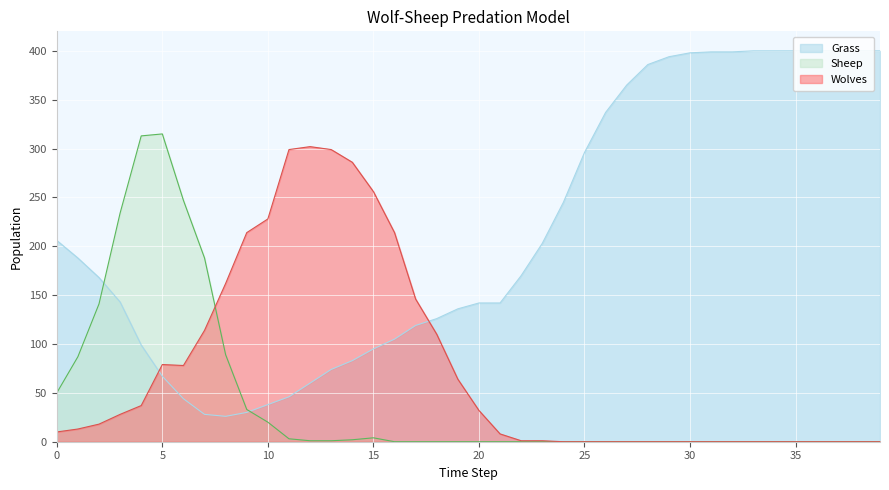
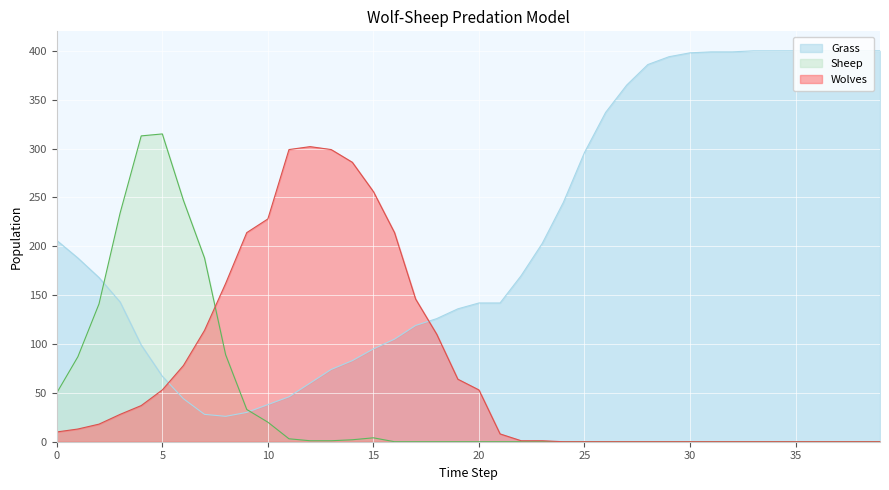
Wolves, 5: 80 -> 50
Wolves, 20: 30 -> 50
